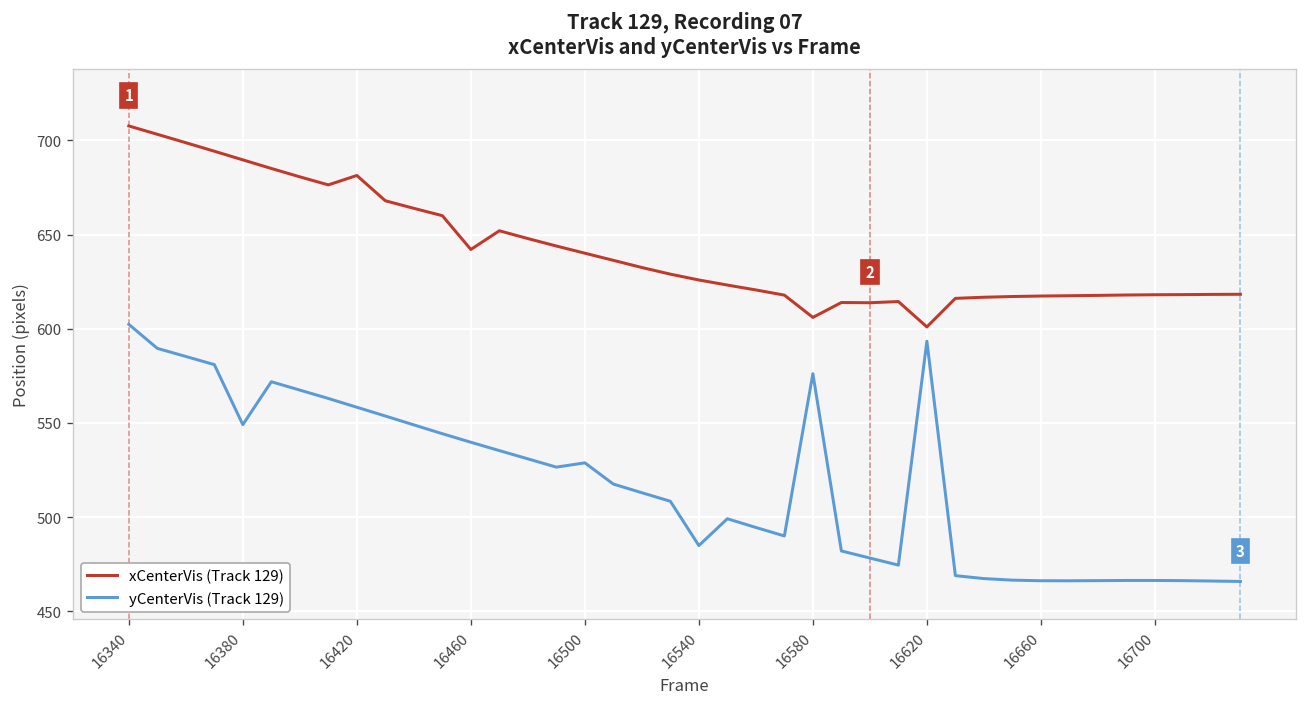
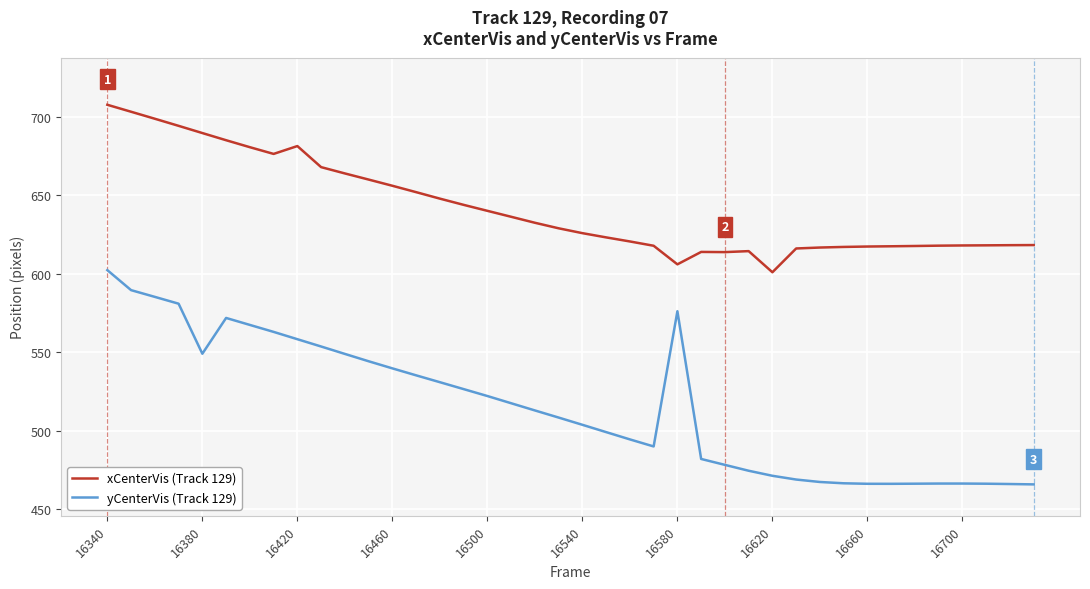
xCenterVis (Track 129), 16460: 642 -> 656
yCenterVis (Track 129), 16500: 529 -> 522
yCenterVis (Track 129), 16540: 485 -> 504
yCenterVis (Track 129), 16620: 593 -> 471
